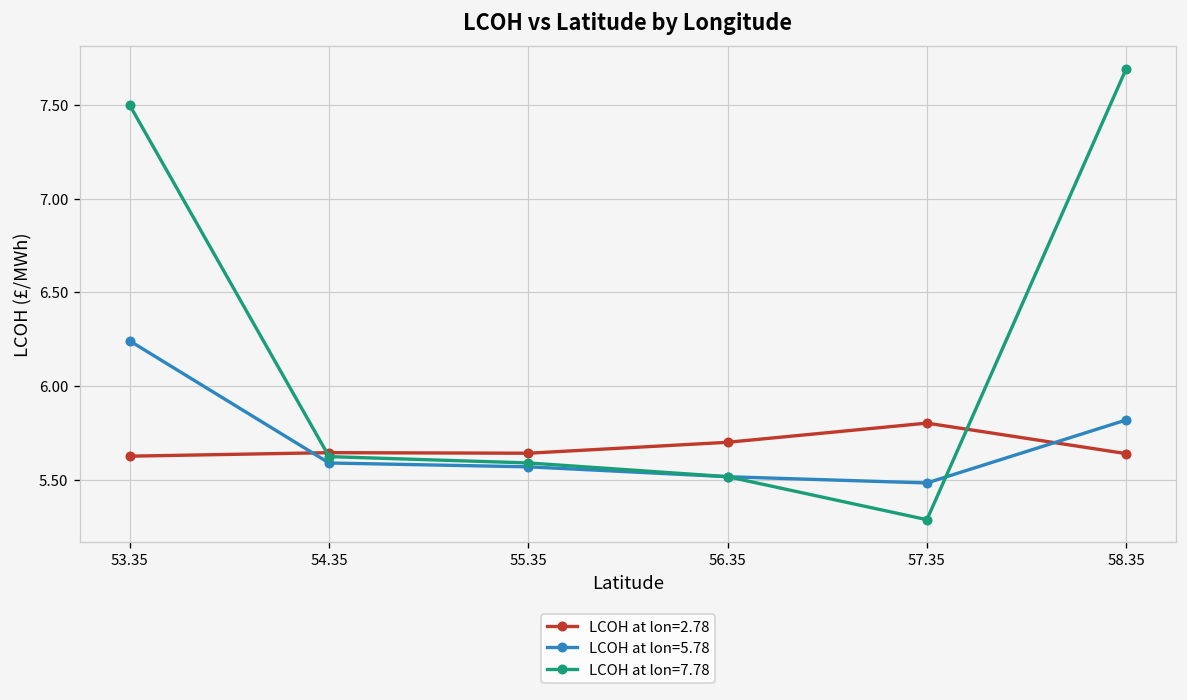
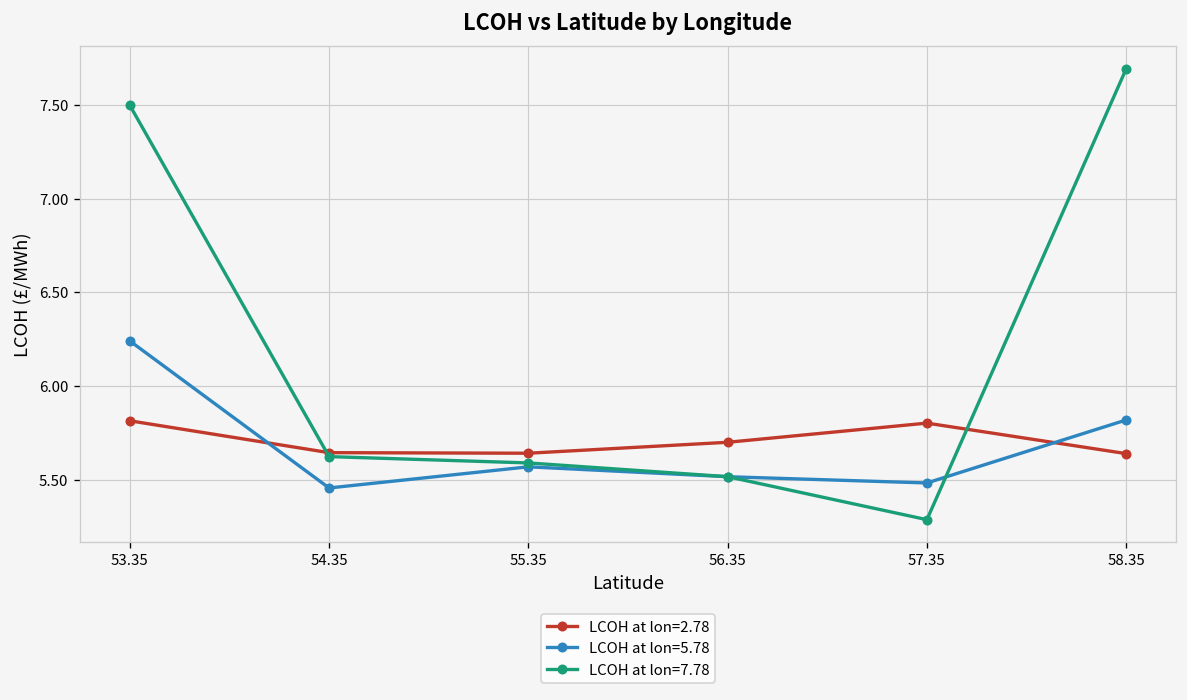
LCOH at lon=2.78, 53.35: 5.63 -> 5.82
LCOH at lon=5.78, 54.35: 5.59 -> 5.46
